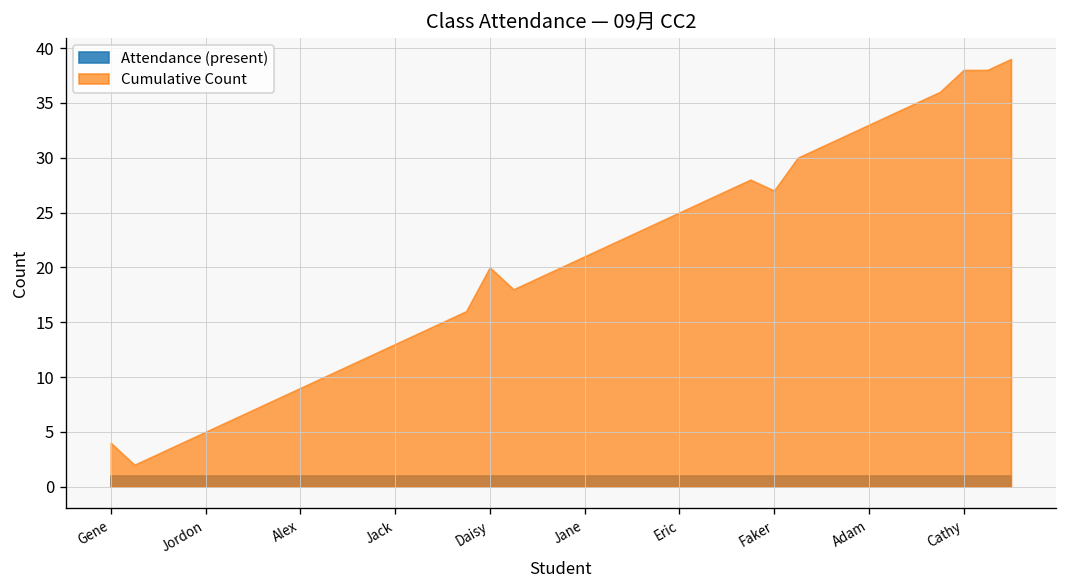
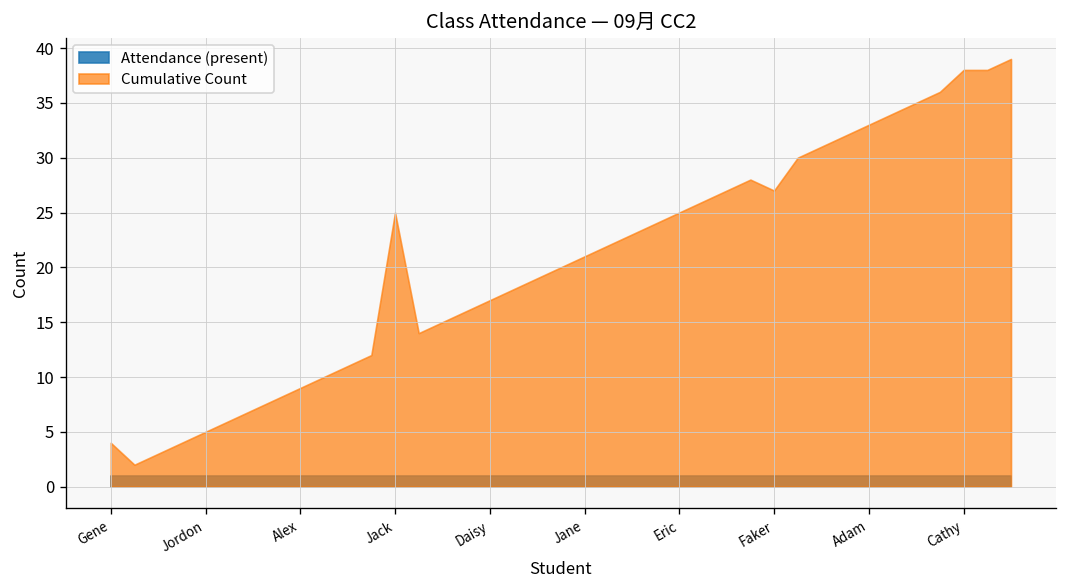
Cumulative Count, Jack: 13 -> 25
Cumulative Count, Daisy: 20 -> 17
